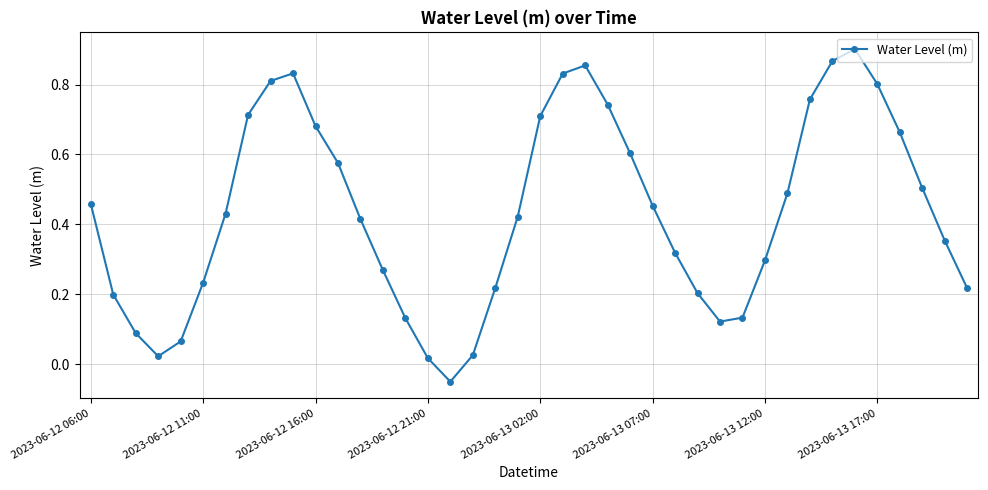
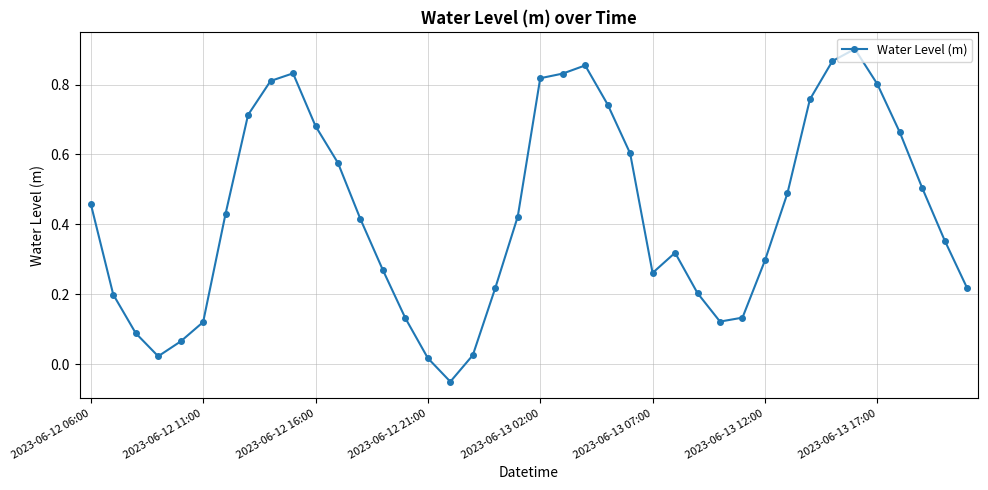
2023-06-12 11:00: 0.23 -> 0.12
2023-06-13 02:00: 0.71 -> 0.82
2023-06-13 07:00: 0.45 -> 0.26
